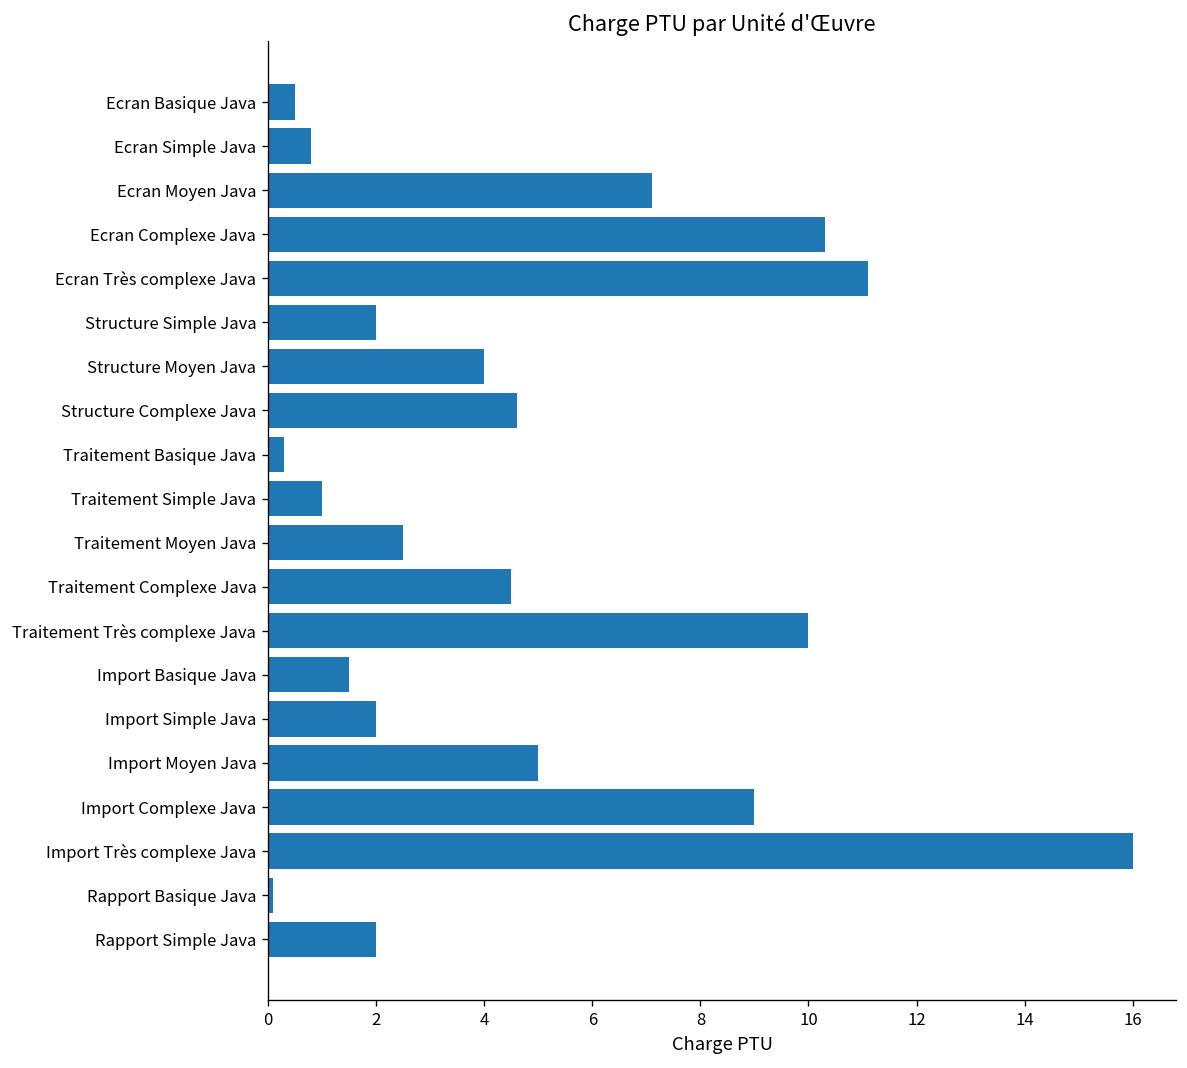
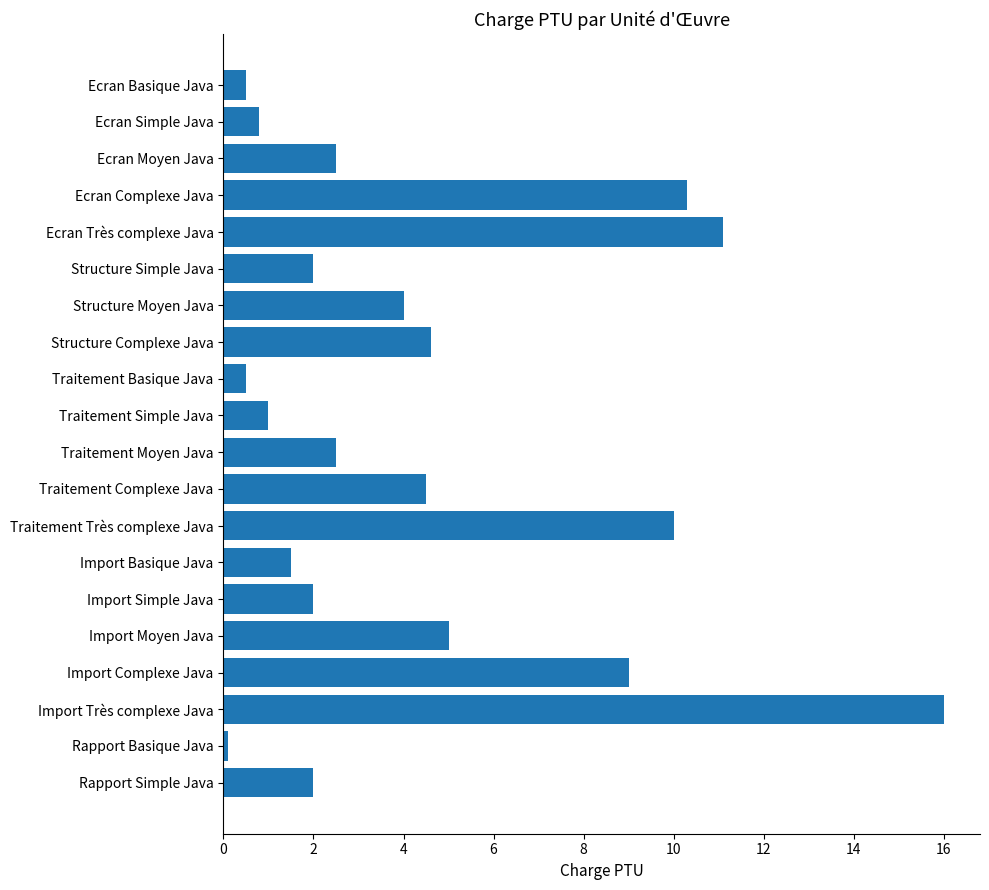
Ecran Moyen Java: 7.1 -> 2.5
Traitement Basique Java: 0.3 -> 0.5
